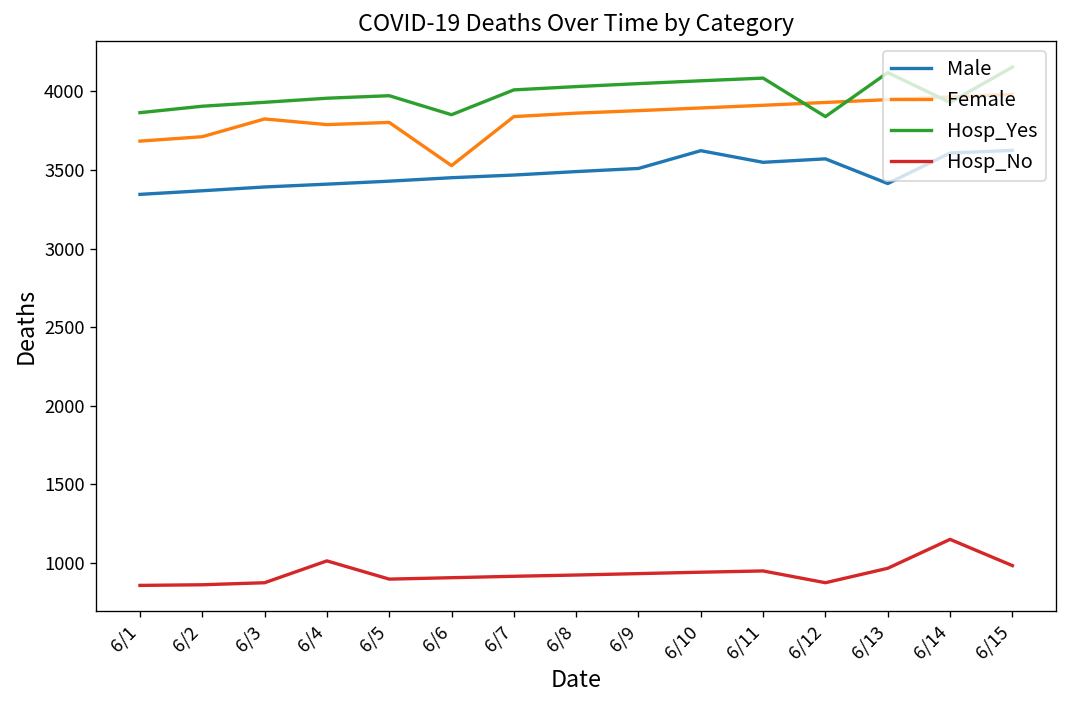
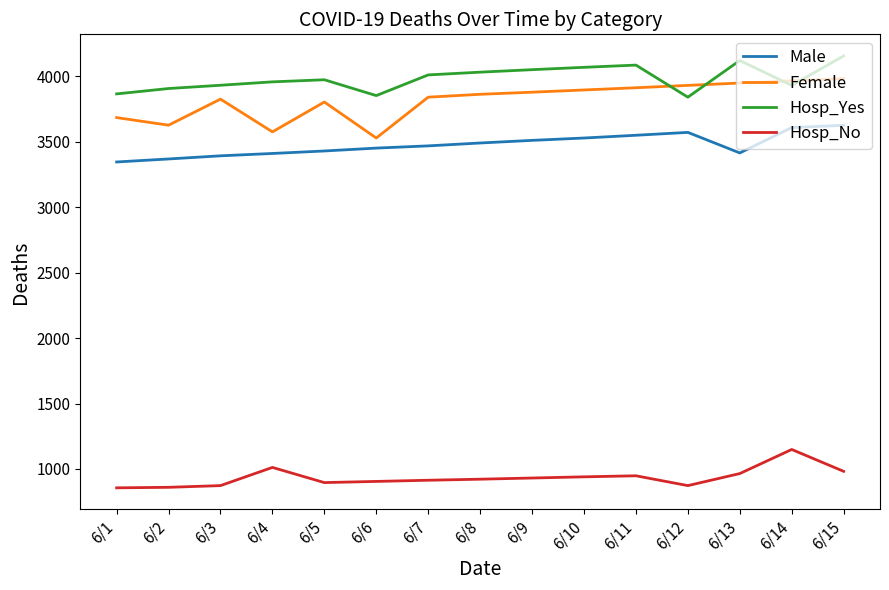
Female, 6/2: 3710 -> 3630
Female, 6/4: 3790 -> 3580
Male, 6/10: 3620 -> 3530
